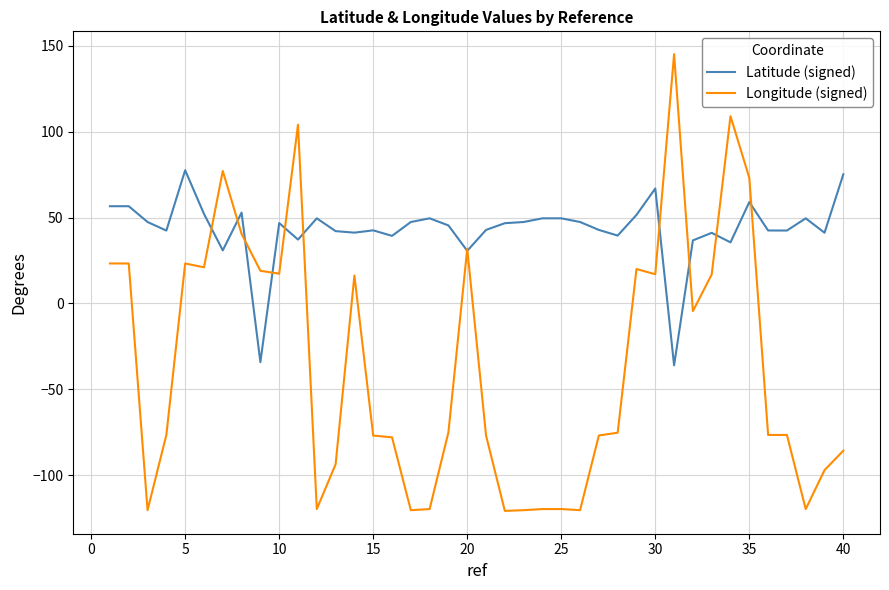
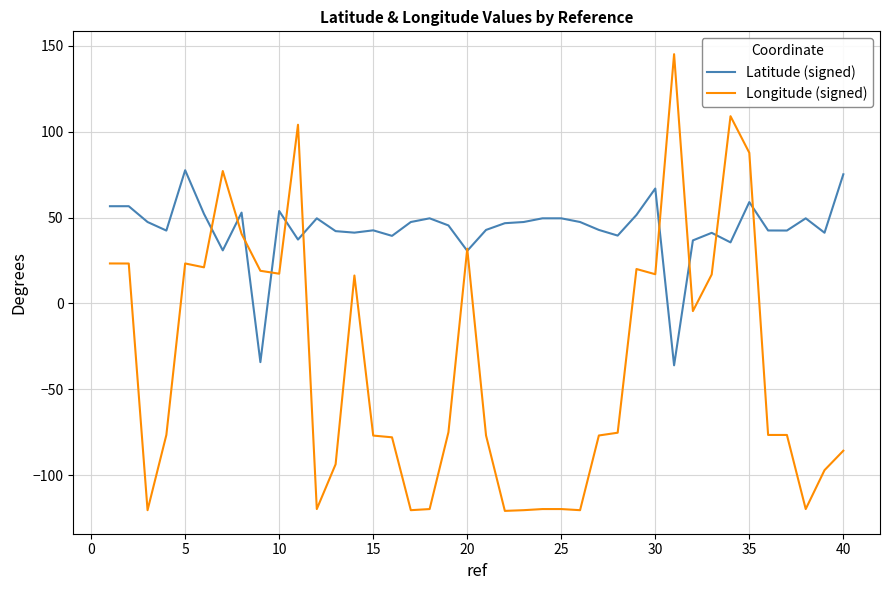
Latitude (signed), 10: 47 -> 54
Longitude (signed), 35: 73 -> 88
